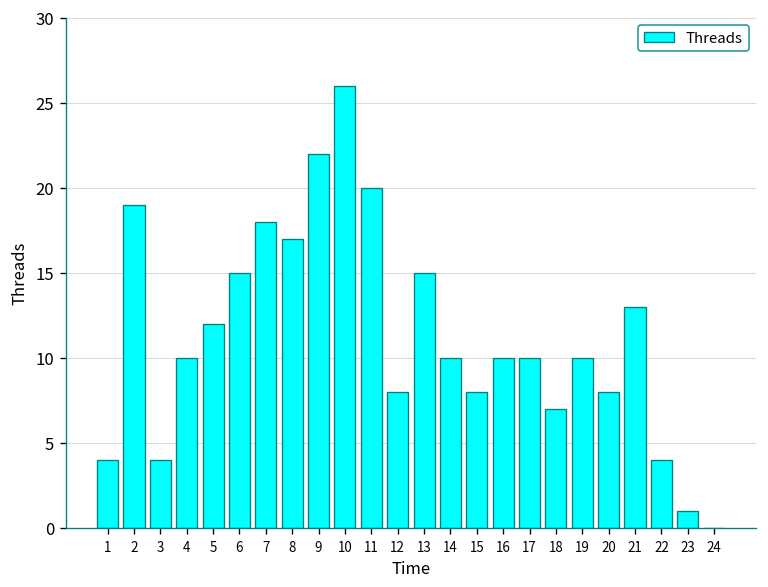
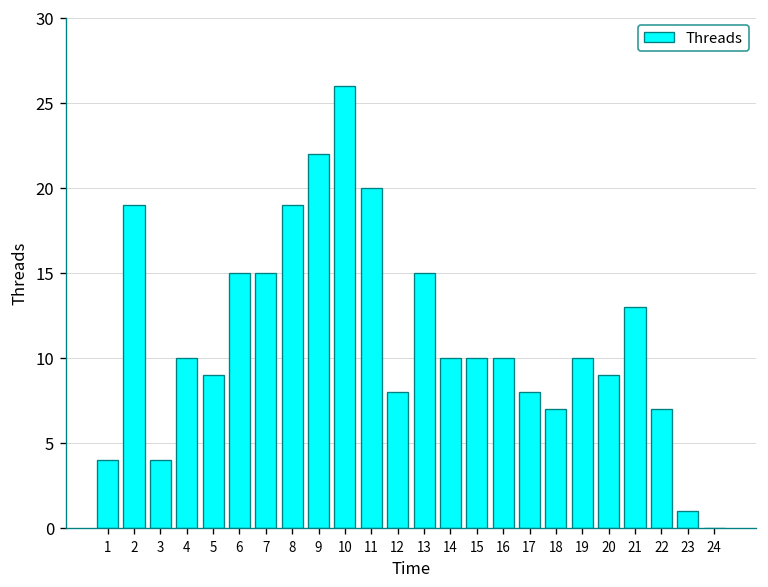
5: 12 -> 9
7: 18 -> 15
8: 17 -> 19
15: 8 -> 10
17: 10 -> 8
20: 8 -> 9
22: 4 -> 7
